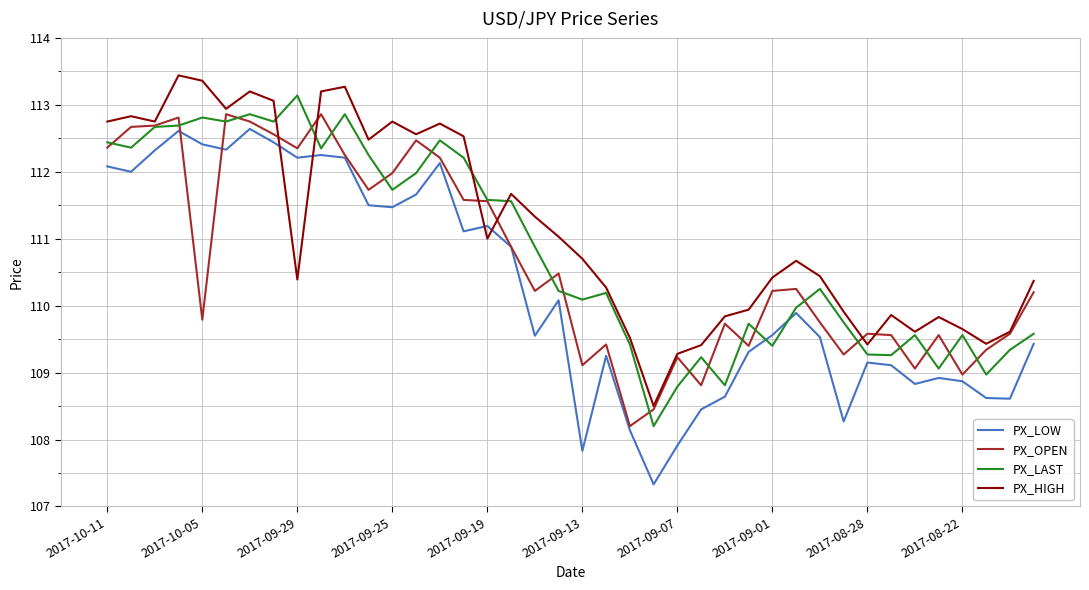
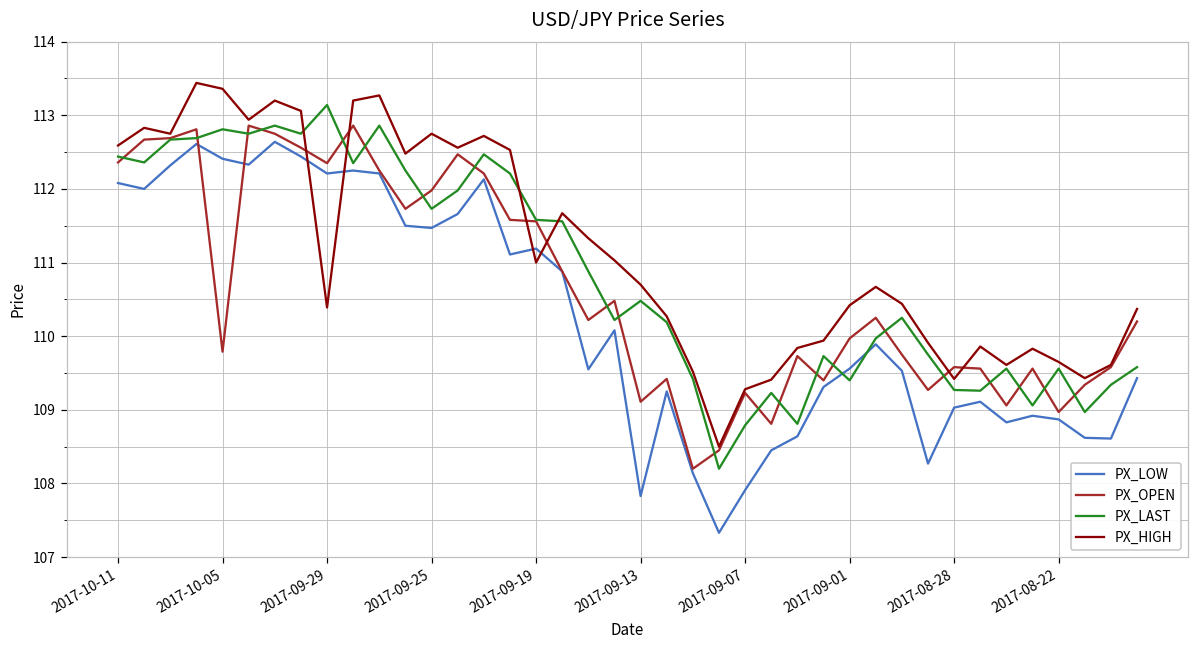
PX_HIGH, 2017-10-11: 112.8 -> 112.6
PX_LAST, 2017-09-13: 110.1 -> 110.5
PX_OPEN, 2017-09-01: 110.2 -> 110.0
PX_LOW, 2017-08-28: 109.2 -> 109.0
